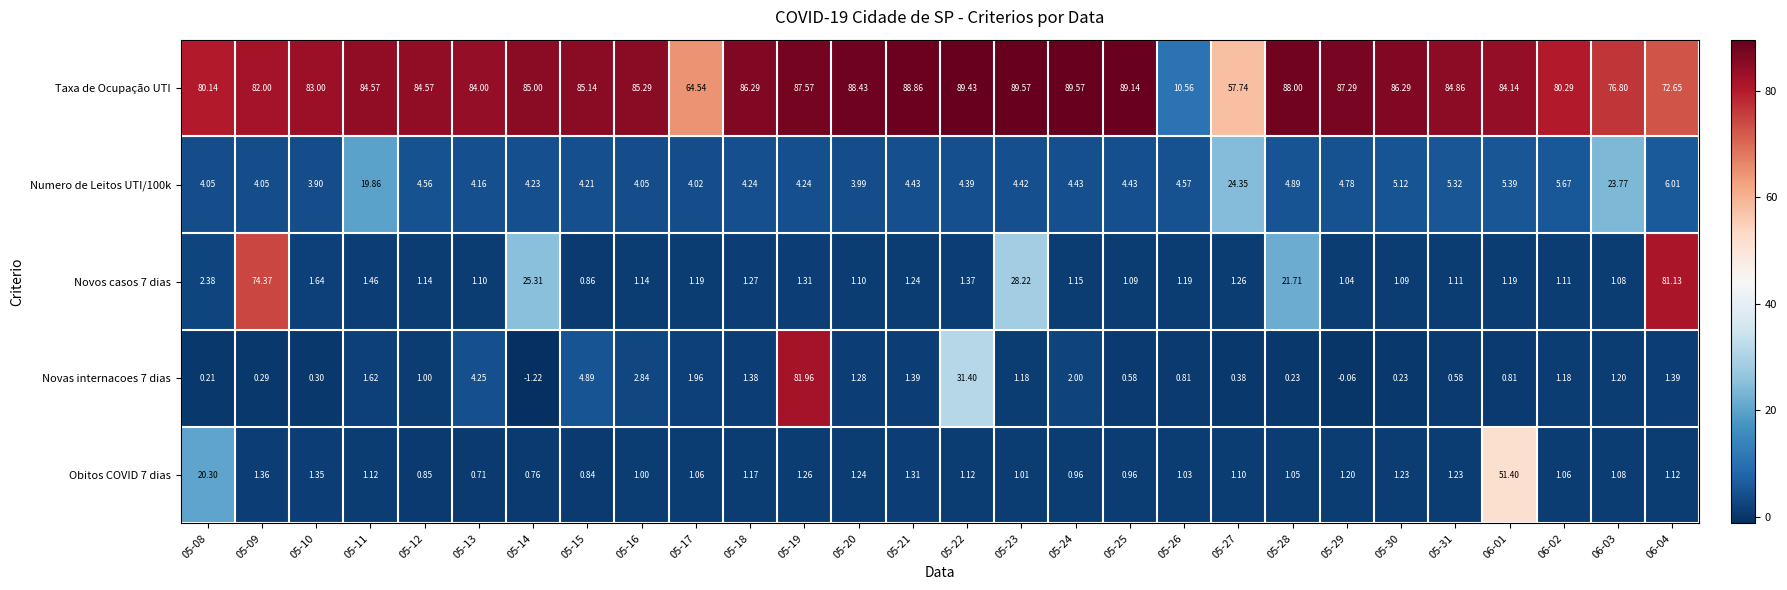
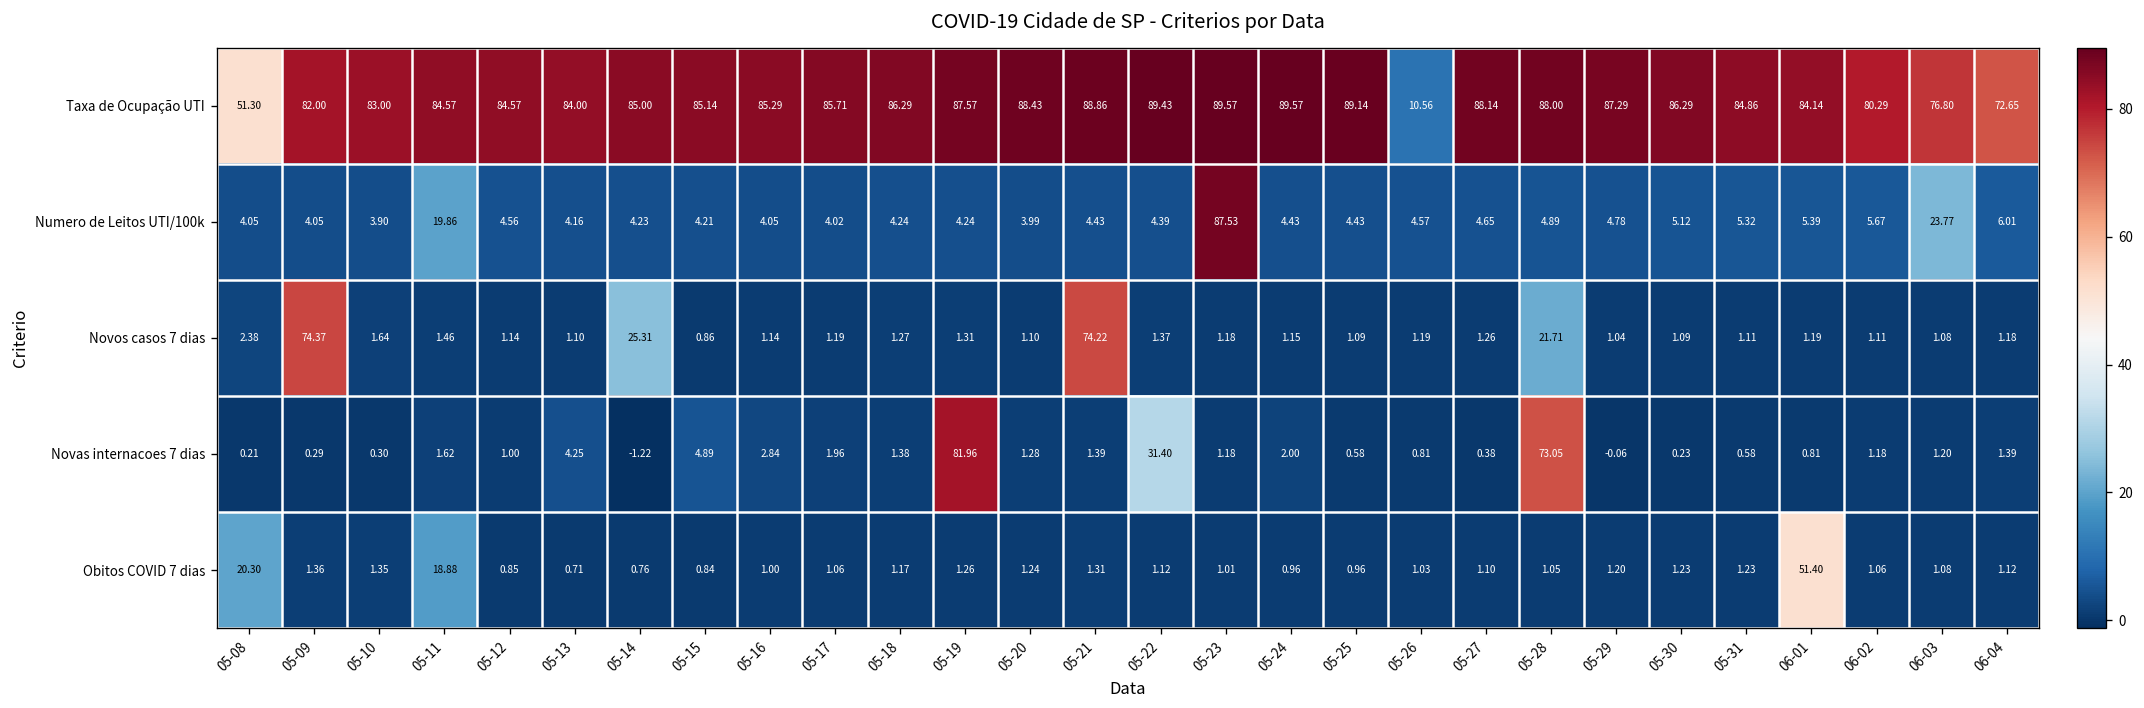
Taxa de Ocupação UTI, 05-08: 80.14 -> 51.30
Taxa de Ocupação UTI, 05-17: 64.54 -> 85.71
Taxa de Ocupação UTI, 05-27: 57.74 -> 88.14
Numero de Leitos UTI/100k, 05-23: 4.42 -> 87.53
Numero de Leitos UTI/100k, 05-27: 24.35 -> 4.65
Novos casos 7 dias, 05-21: 1.24 -> 74.22
Novos casos 7 dias, 05-23: 28.22 -> 1.18
Novos casos 7 dias, 06-04: 81.13 -> 1.18
Novas internacoes 7 dias, 05-28: 0.23 -> 73.05
Obitos COVID 7 dias, 05-11: 1.12 -> 18.88
